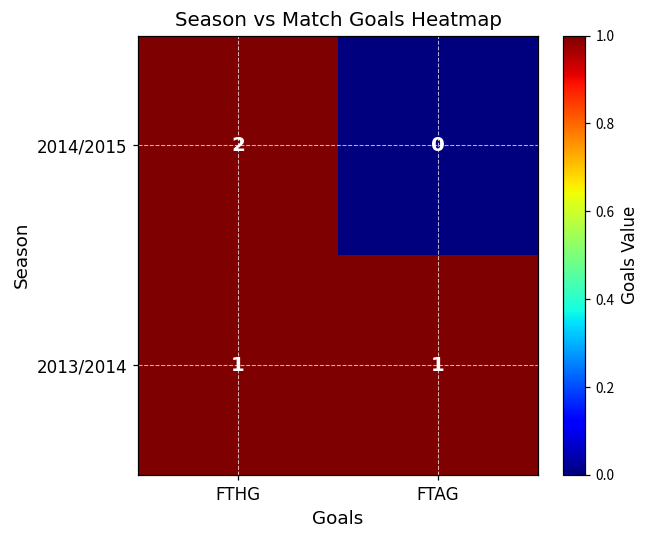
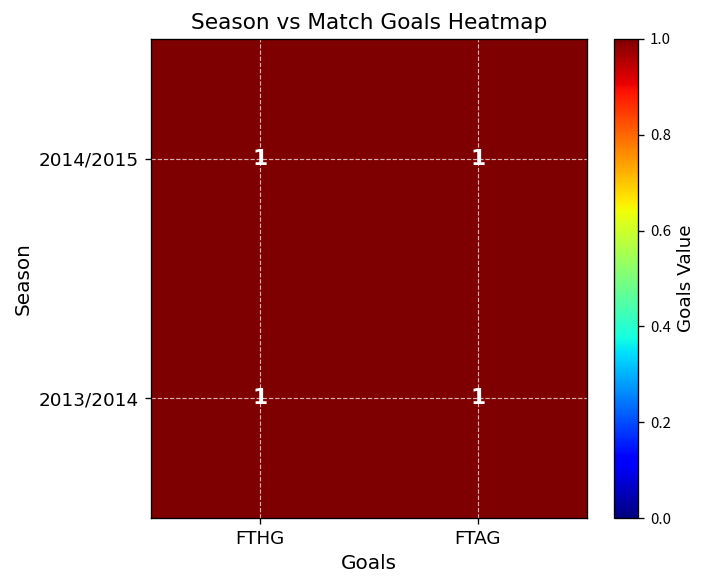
2014/2015, FTHG: 2 -> 1
2014/2015, FTAG: 0 -> 1
